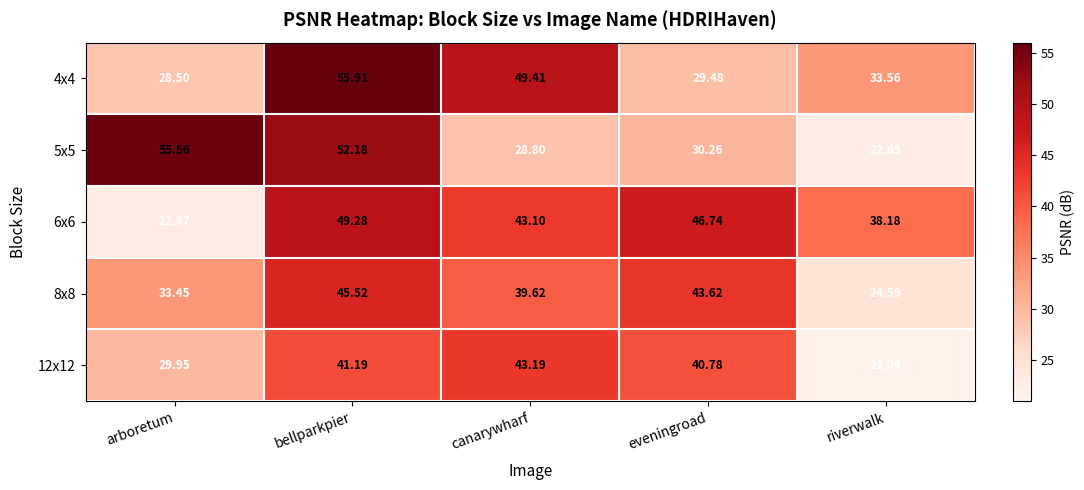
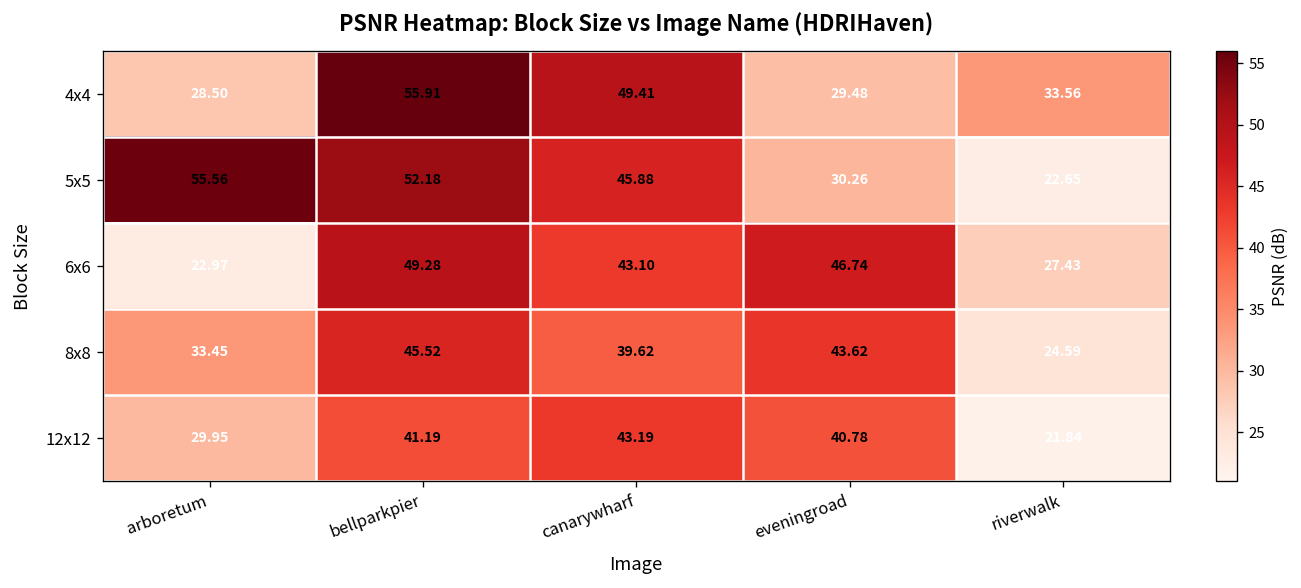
5x5, canarywharf: 28.80 -> 45.88
6x6, riverwalk: 38.18 -> 27.43
